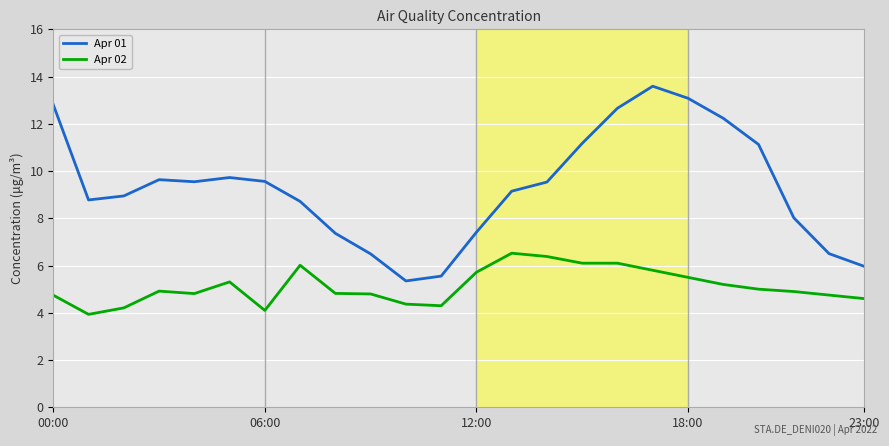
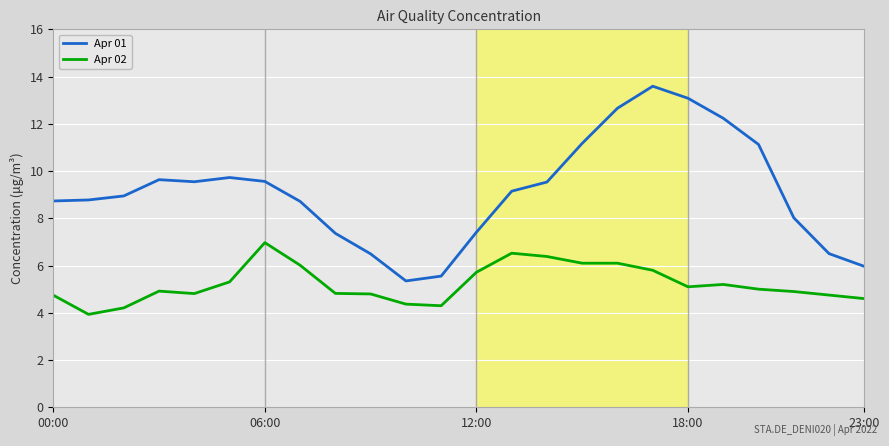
Apr 01, 00:00: 12.8 -> 8.7
Apr 02, 06:00: 4.1 -> 7.0
Apr 02, 18:00: 5.5 -> 5.1
